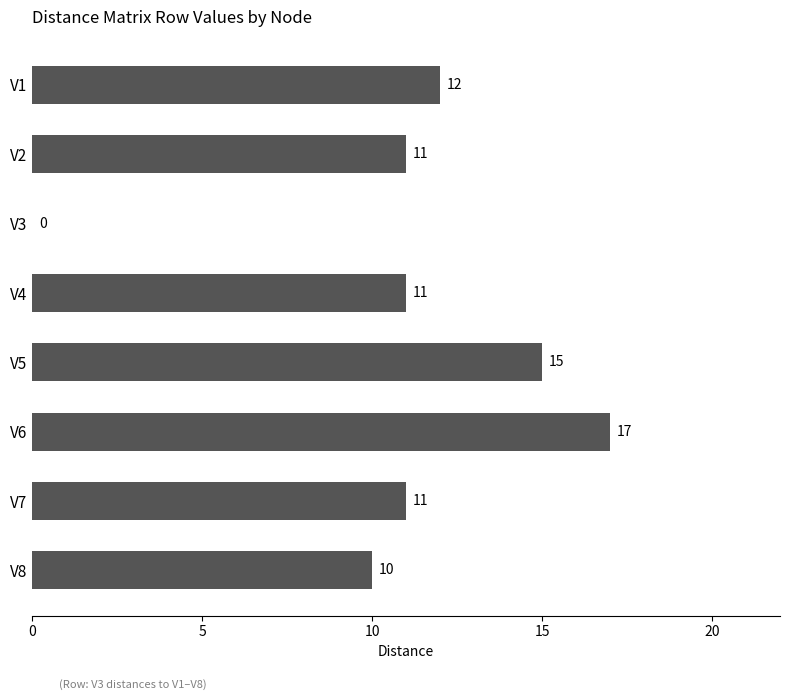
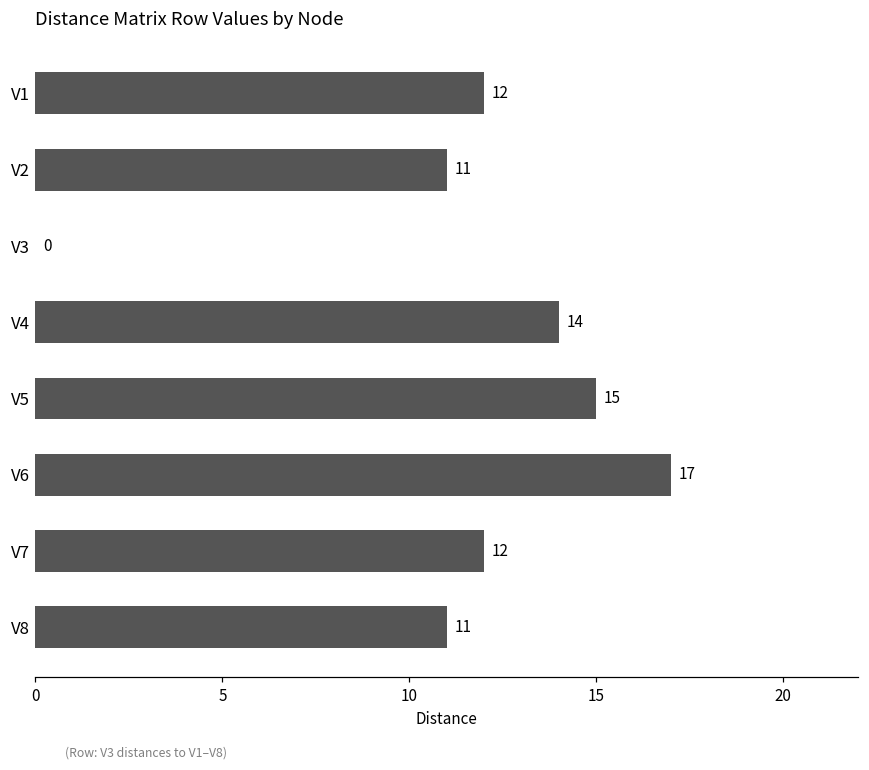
V4: 11 -> 14
V7: 11 -> 12
V8: 10 -> 11
